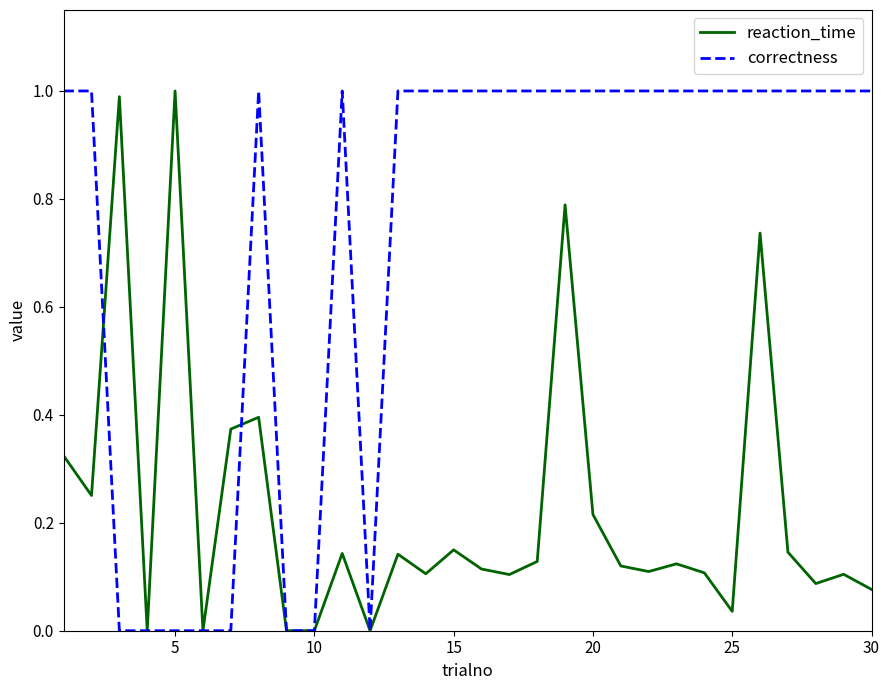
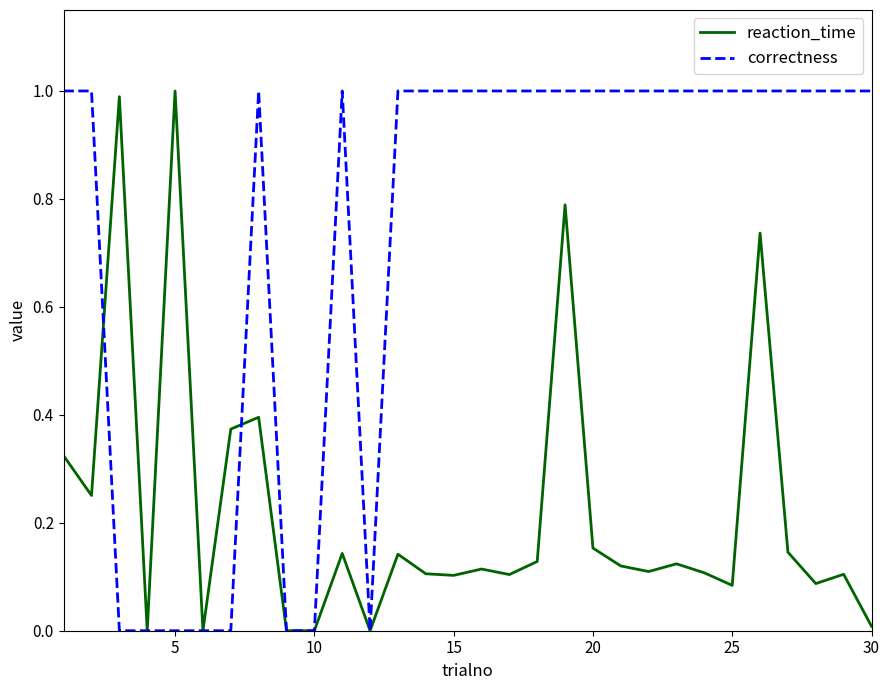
reaction_time, 15: 0.15 -> 0.10
reaction_time, 20: 0.22 -> 0.15
reaction_time, 25: 0.04 -> 0.08
reaction_time, 30: 0.08 -> 0.01
